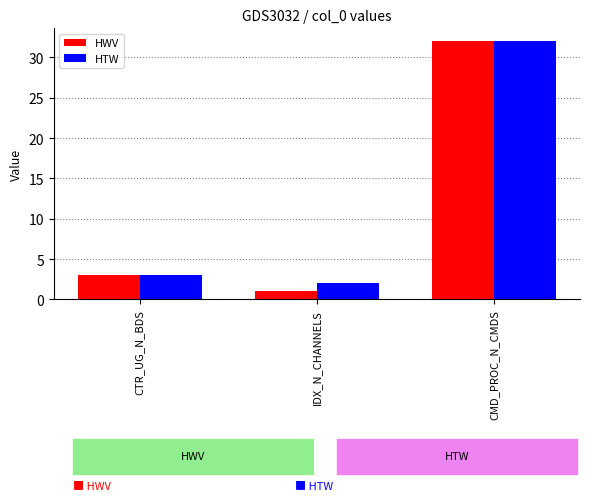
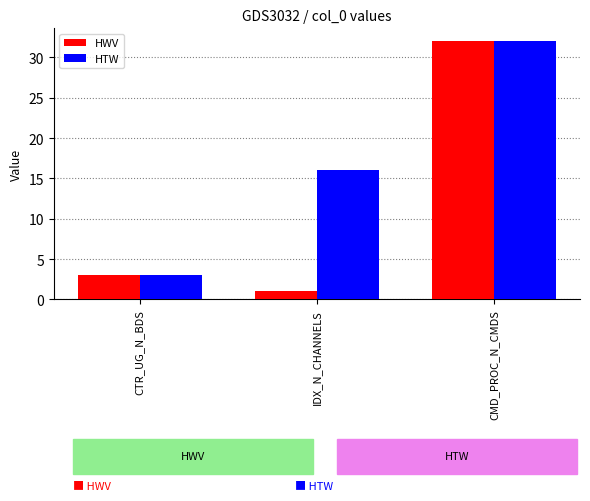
HTW, IDX_N_CHANNELS: 2 -> 16
